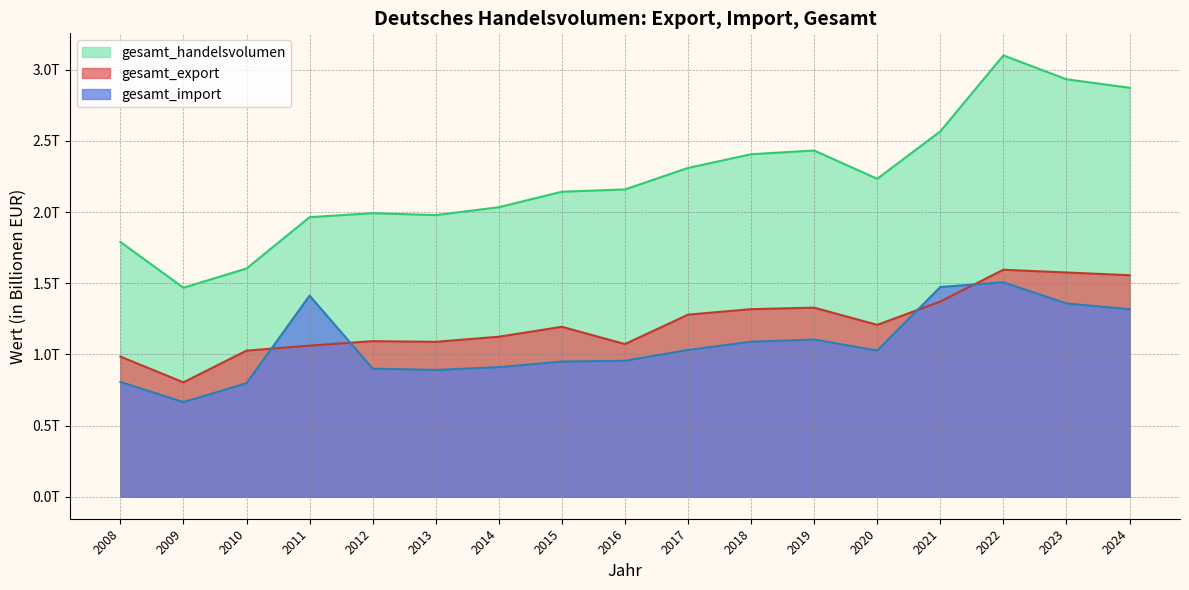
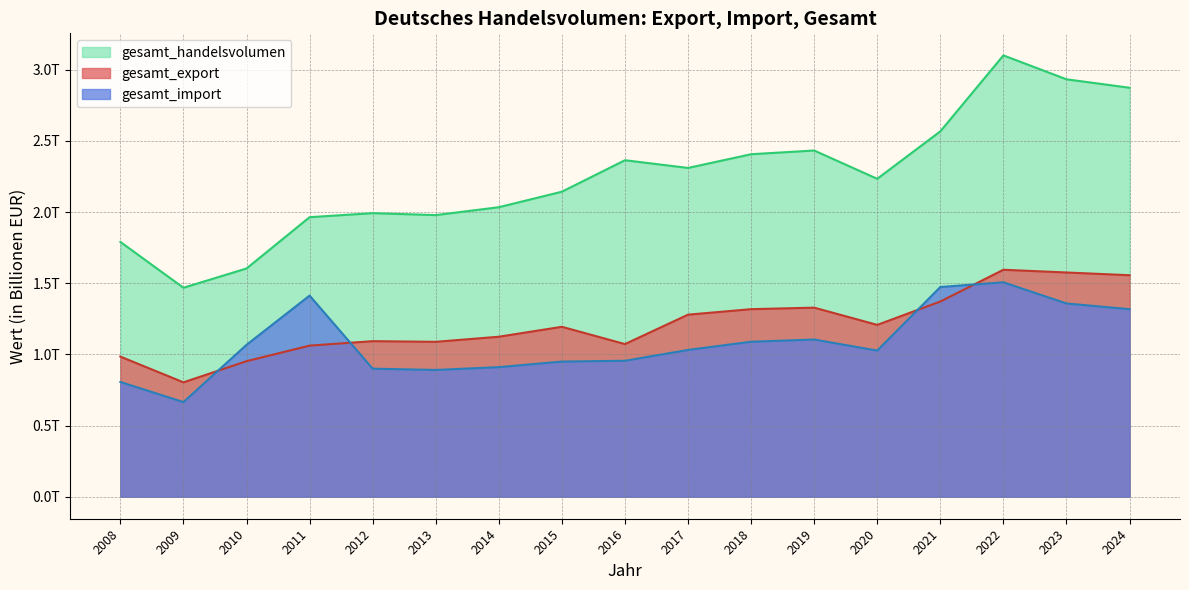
gesamt_export, 2010: 1.03T -> 0.95T
gesamt_import, 2010: 0.80T -> 1.07T
gesamt_handelsvolumen, 2016: 2.16T -> 2.36T
